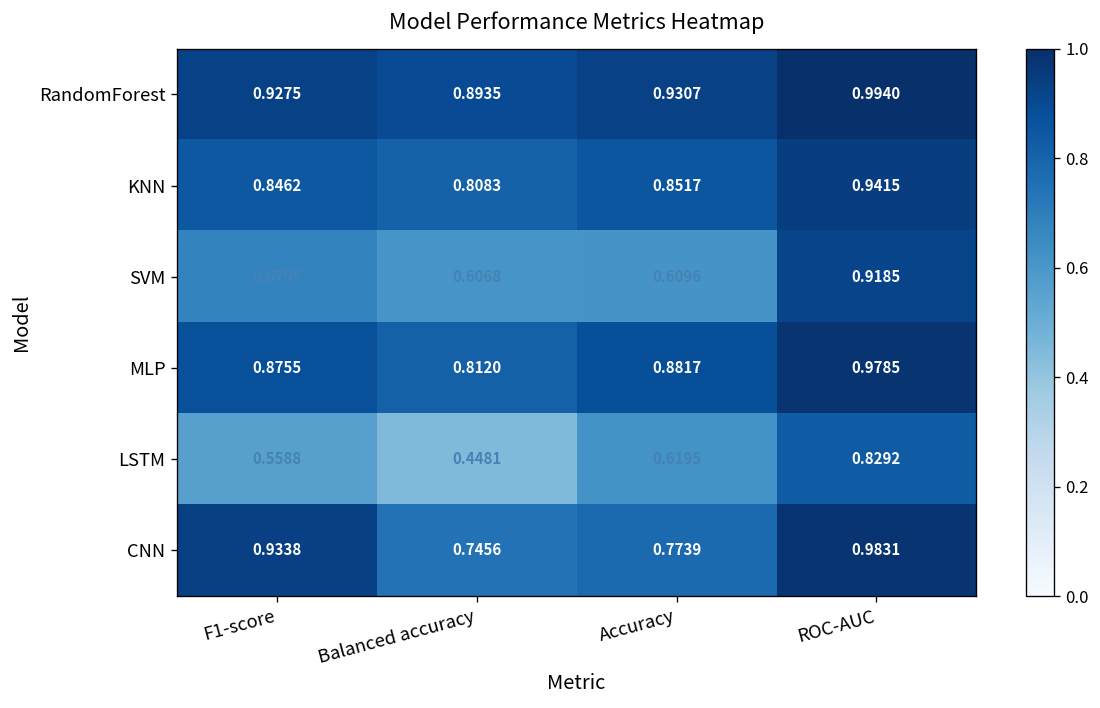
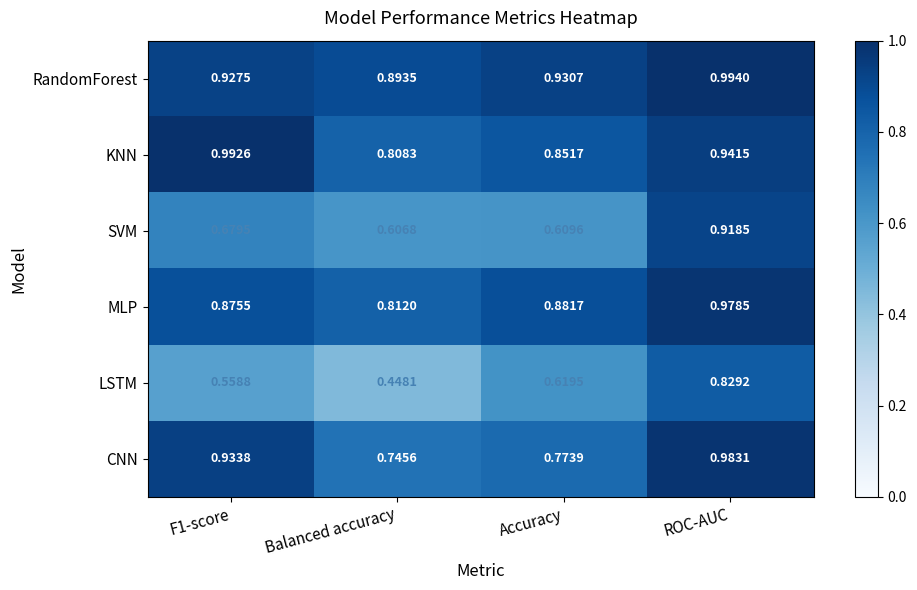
KNN, F1-score: 0.8462 -> 0.9926
